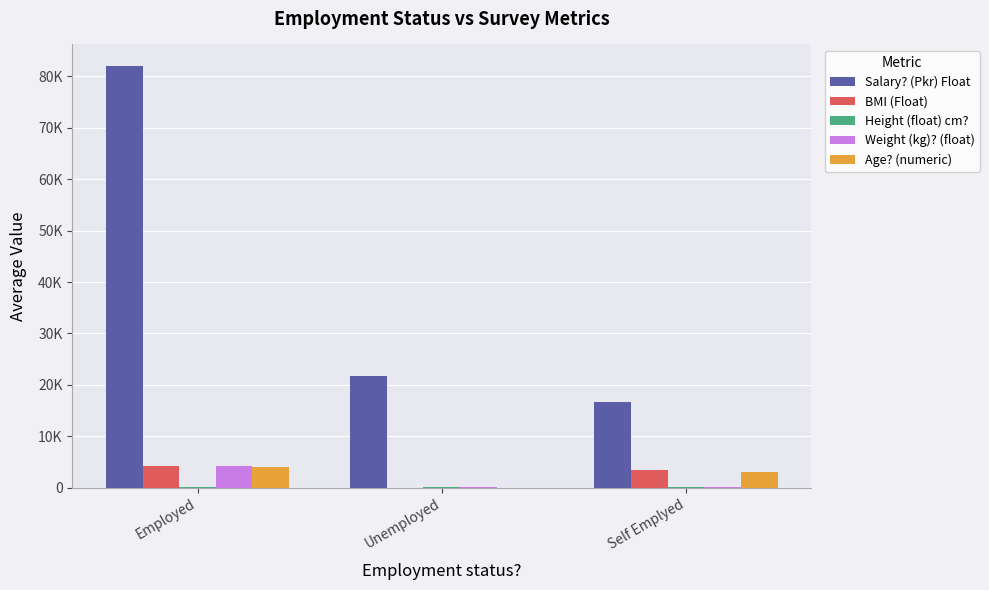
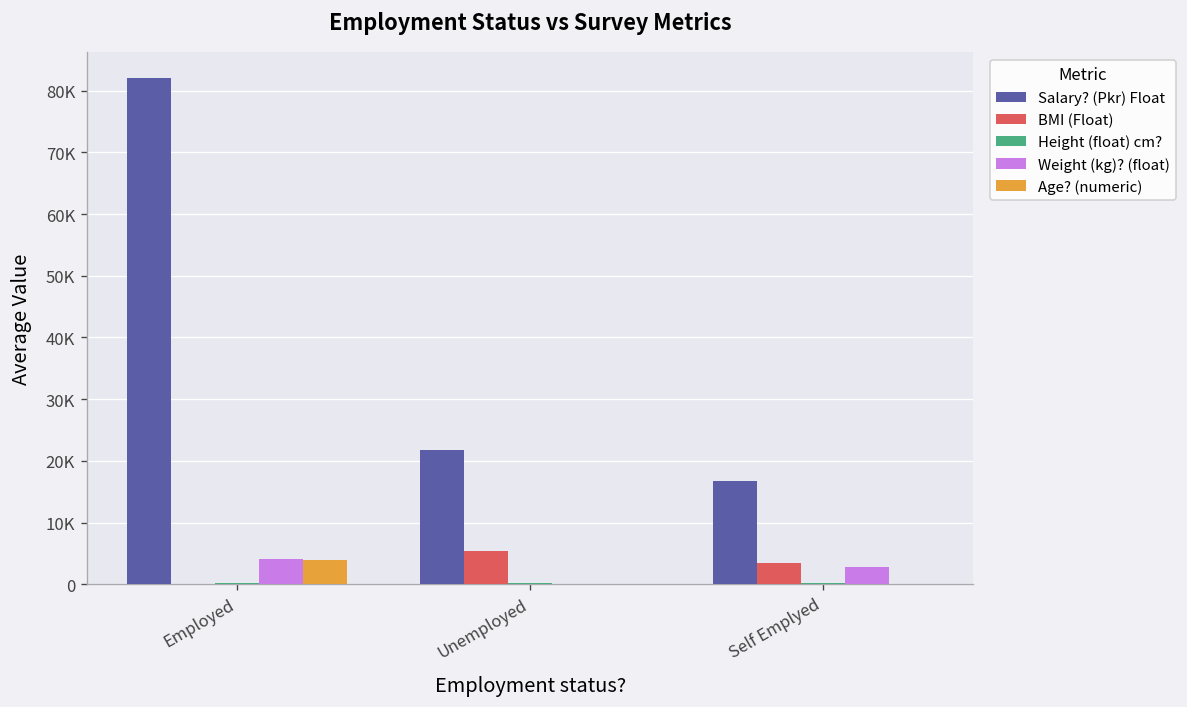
BMI (Float), Employed: 4000 -> 0
BMI (Float), Unemployed: 0 -> 5000
Weight (kg)? (float), Self Emplyed: 0 -> 3000
Age? (numeric), Self Emplyed: 3000 -> 0
